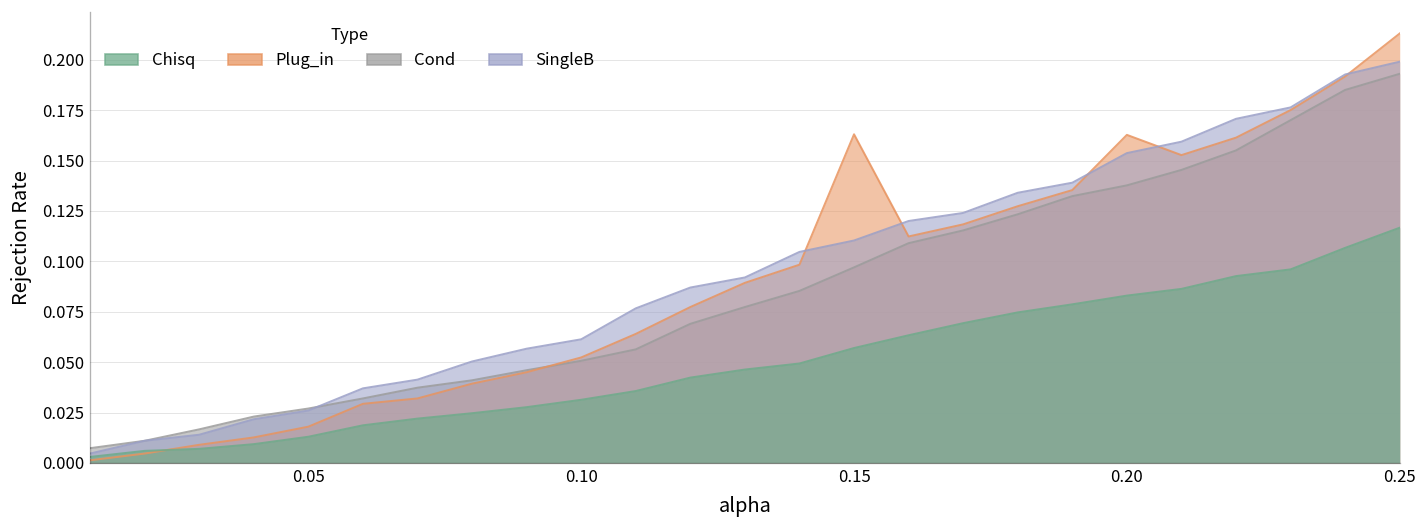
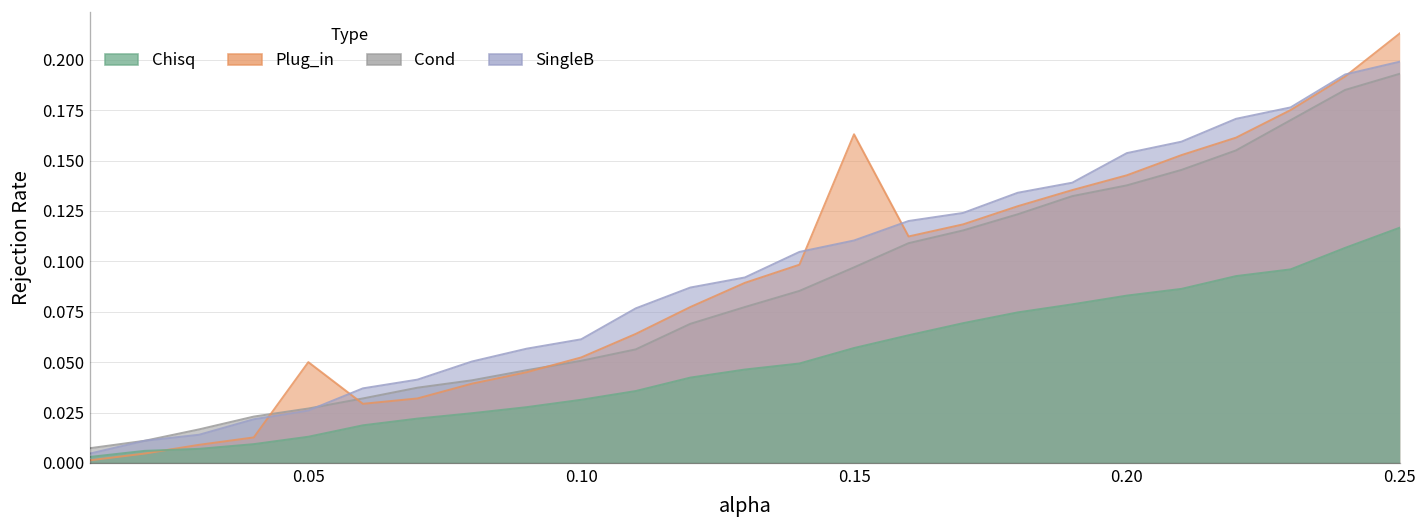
Plug_in, 0.05: 0.018 -> 0.050
Plug_in, 0.20: 0.163 -> 0.143
